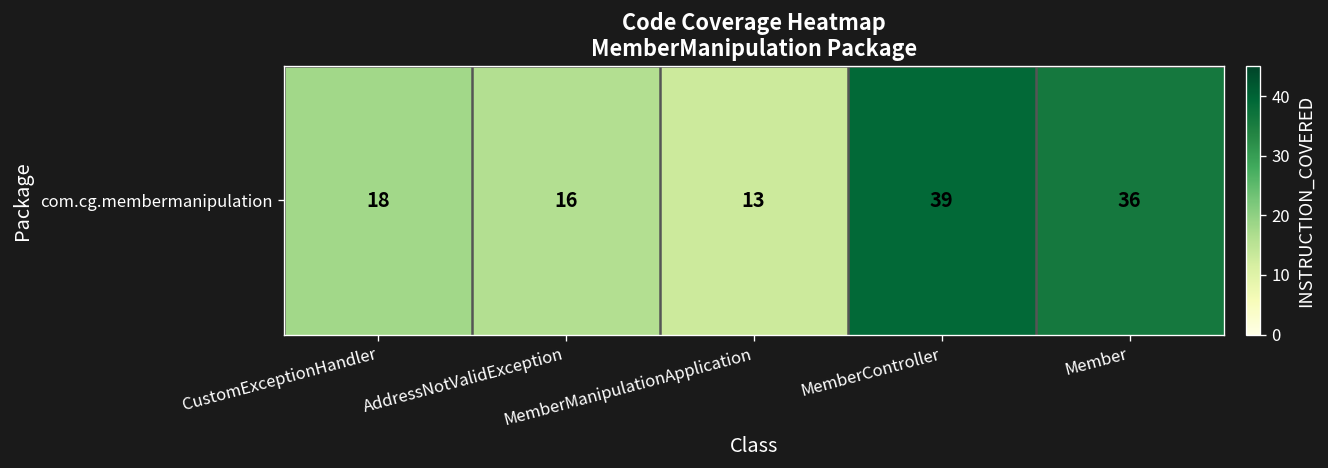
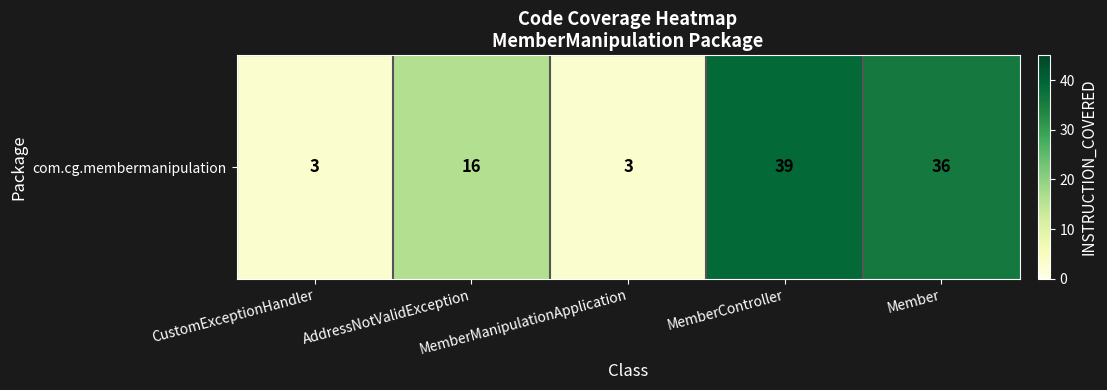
com.cg.membermanipulation, CustomExceptionHandler: 18 -> 3
com.cg.membermanipulation, MemberManipulationApplication: 13 -> 3
